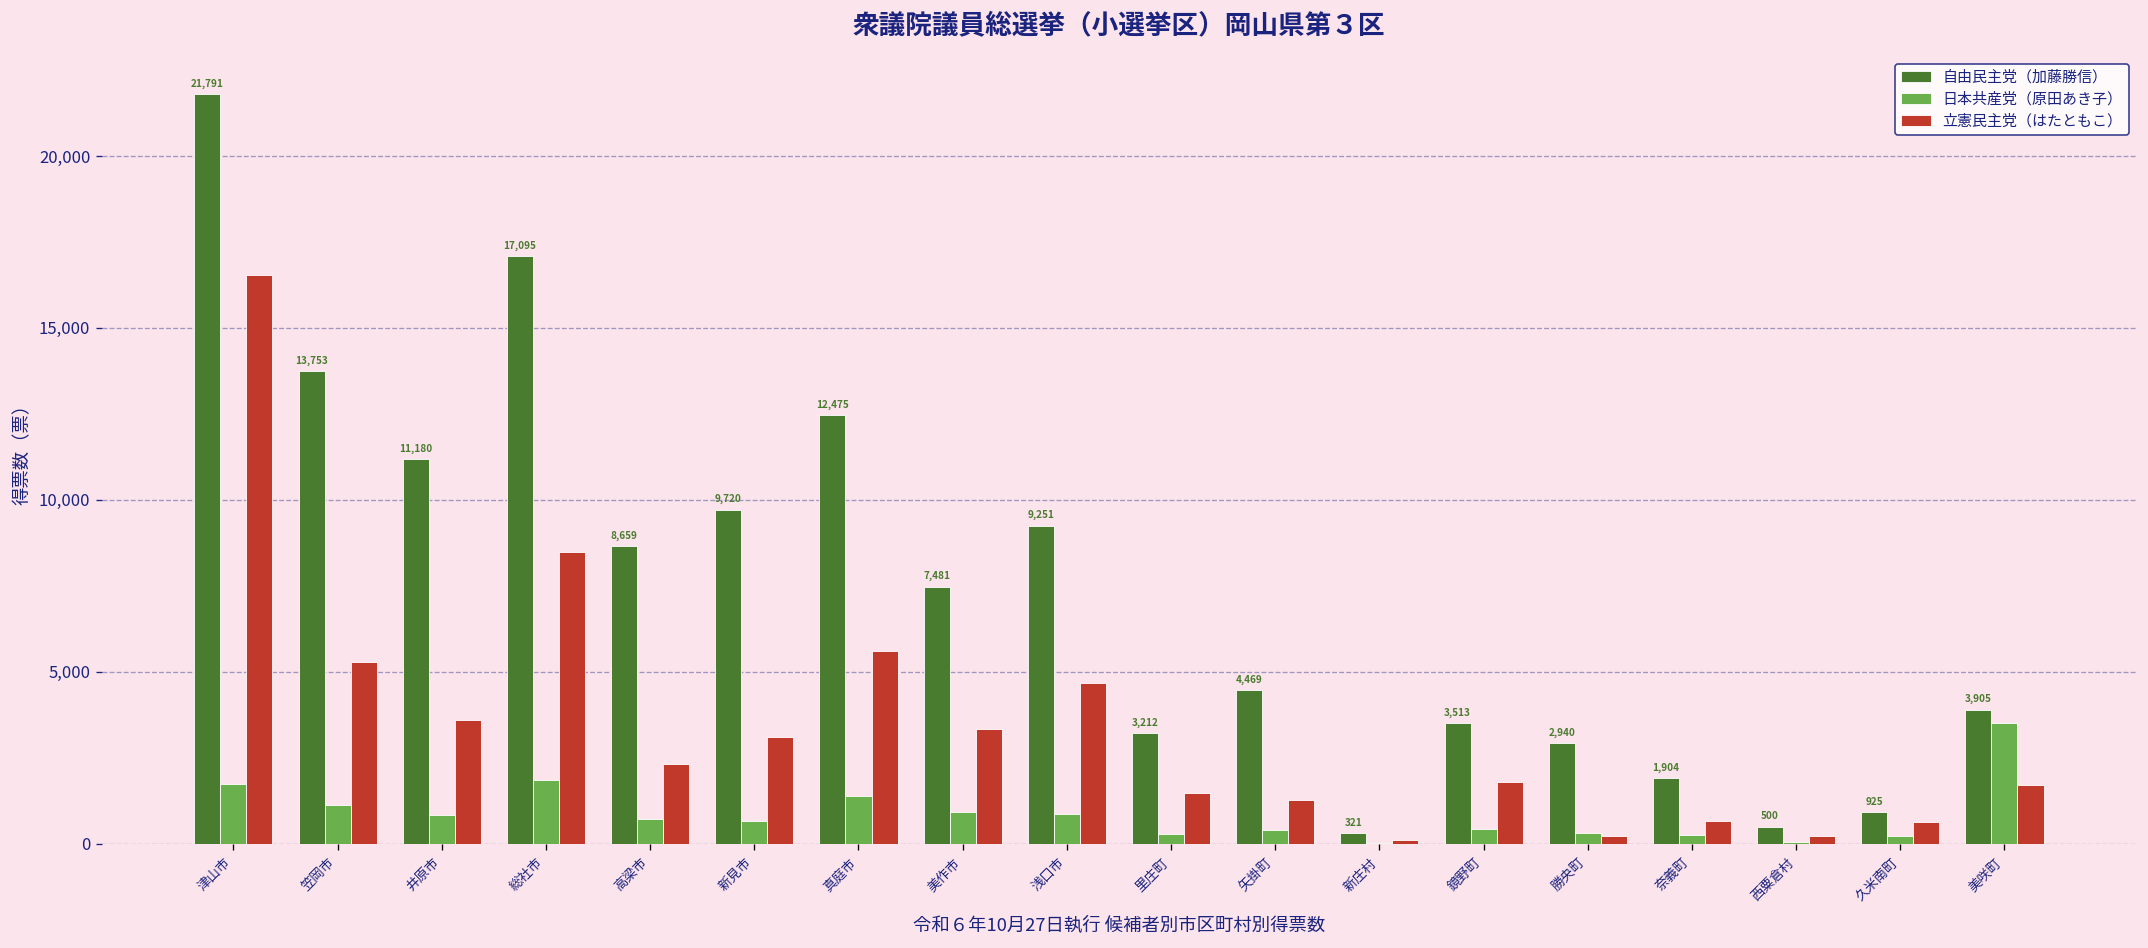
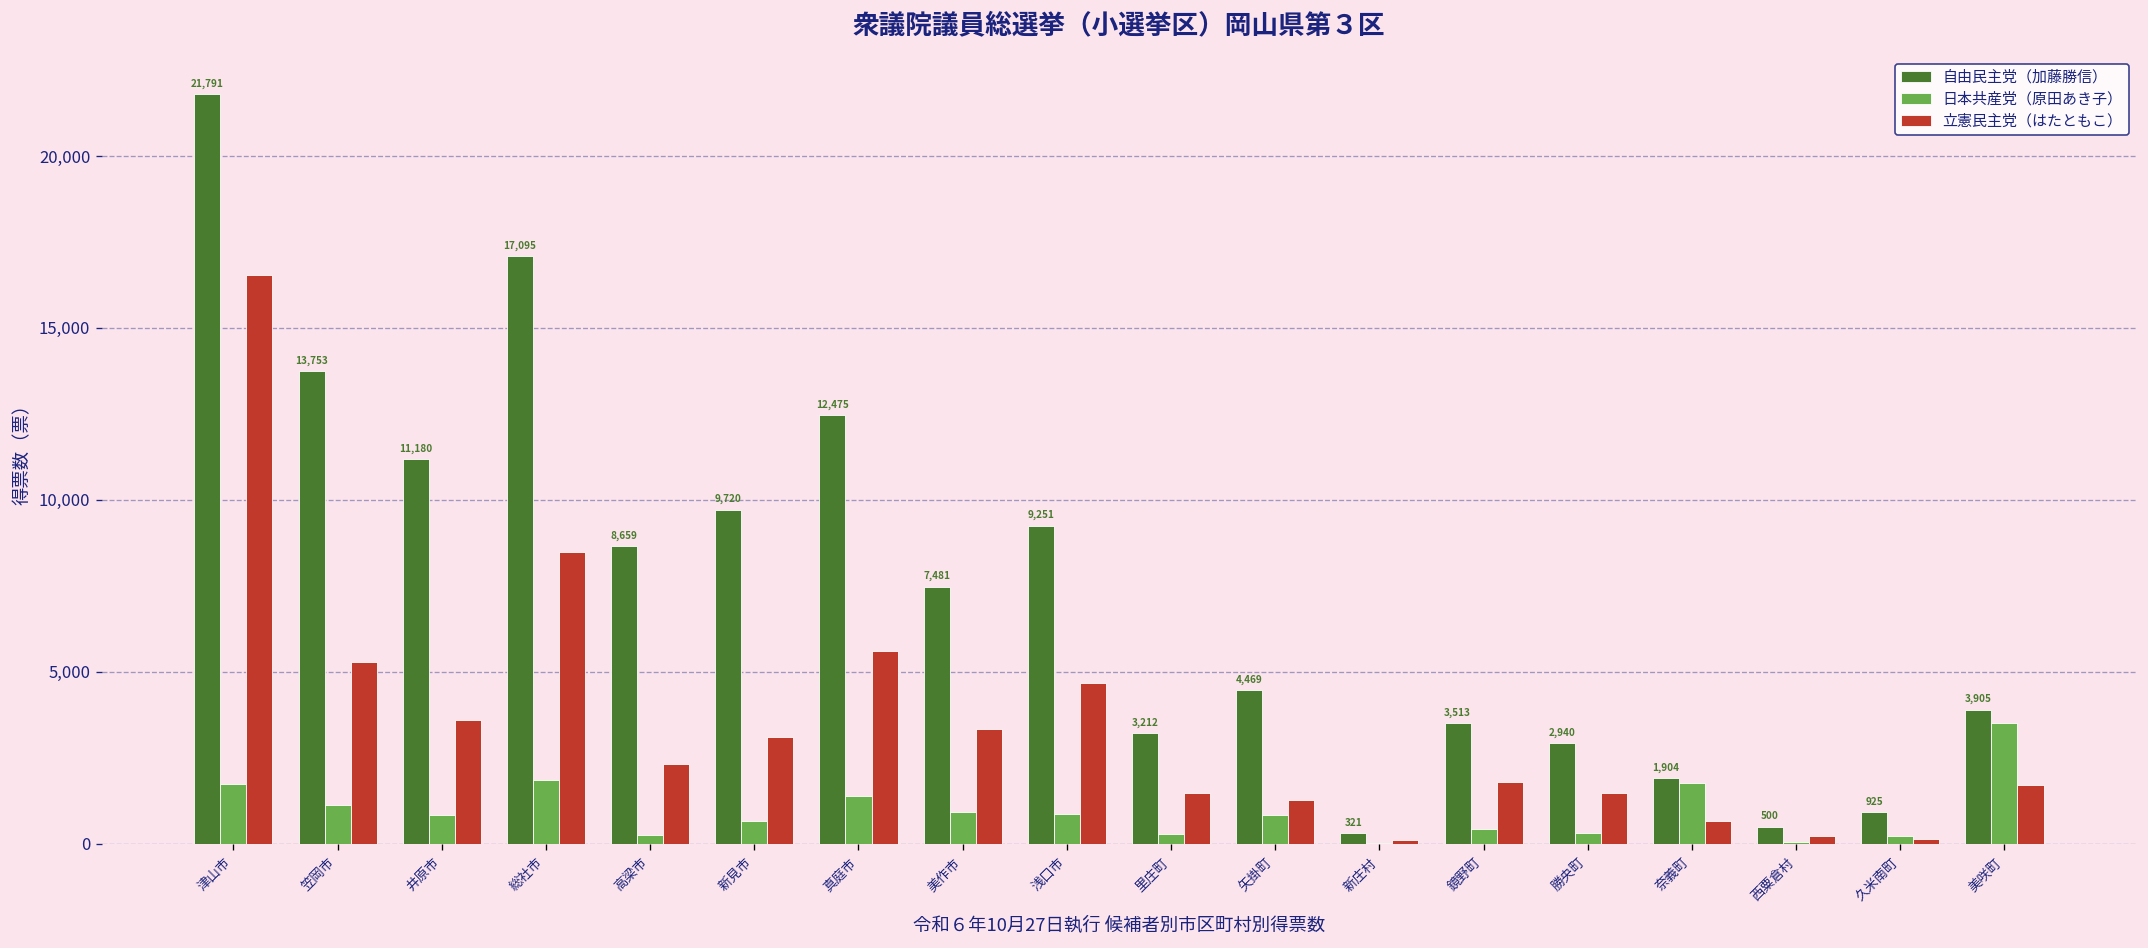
日本共産党（原田あき子）, 高梁市: 700 -> 300
日本共産党（原田あき子）, 矢掛町: 400 -> 800
立憲民主党（はたともこ）, 勝央町: 200 -> 1,500
日本共産党（原田あき子）, 奈義町: 200 -> 1,800
立憲民主党（はたともこ）, 久米南町: 600 -> 100
